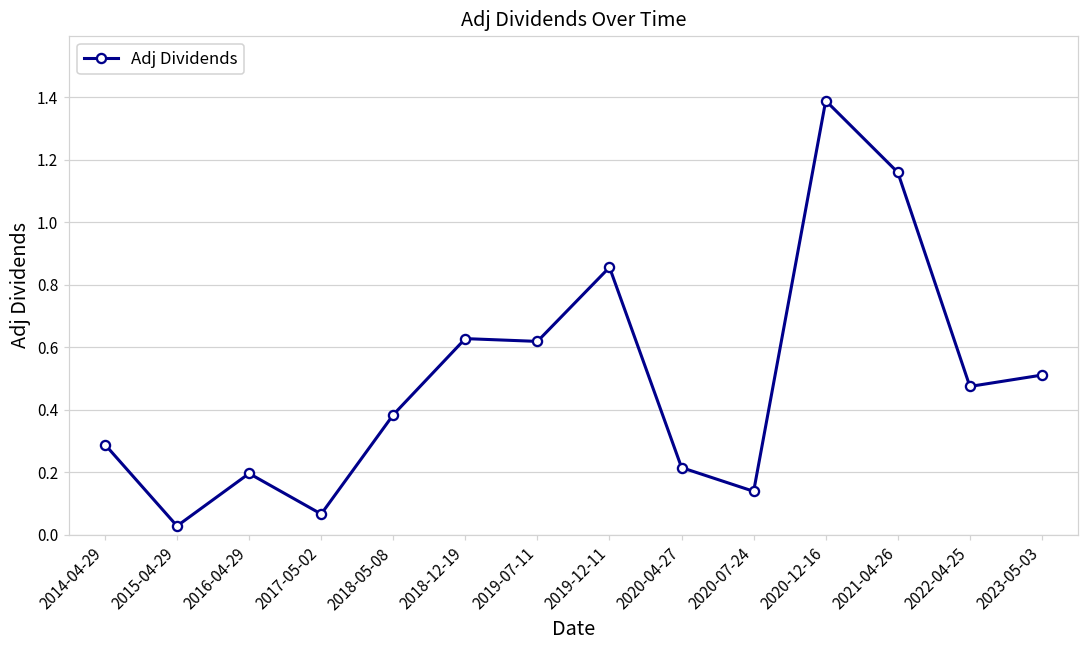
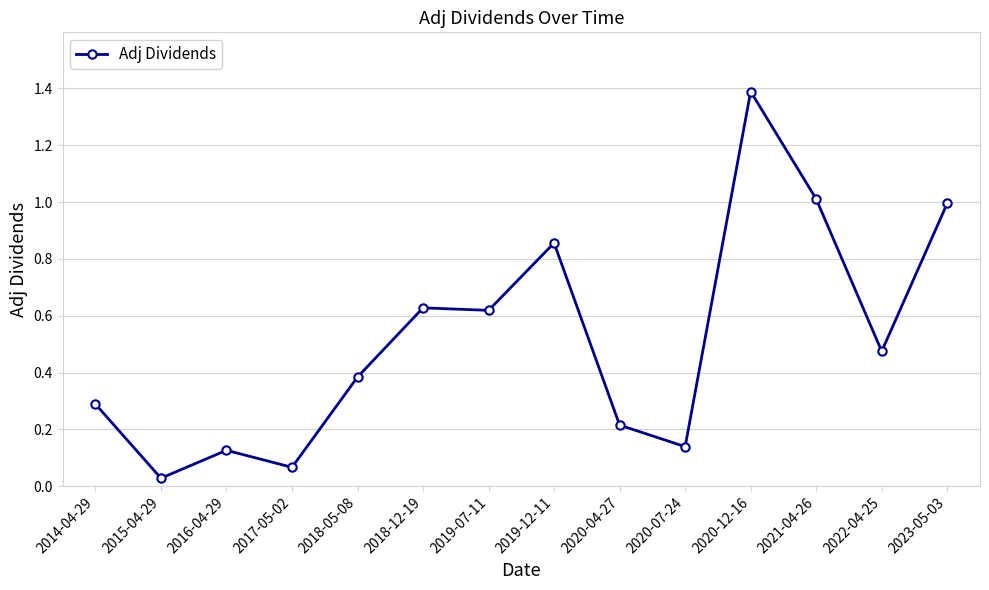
2016-04-29: 0.20 -> 0.13
2021-04-26: 1.16 -> 1.01
2023-05-03: 0.51 -> 1.00
